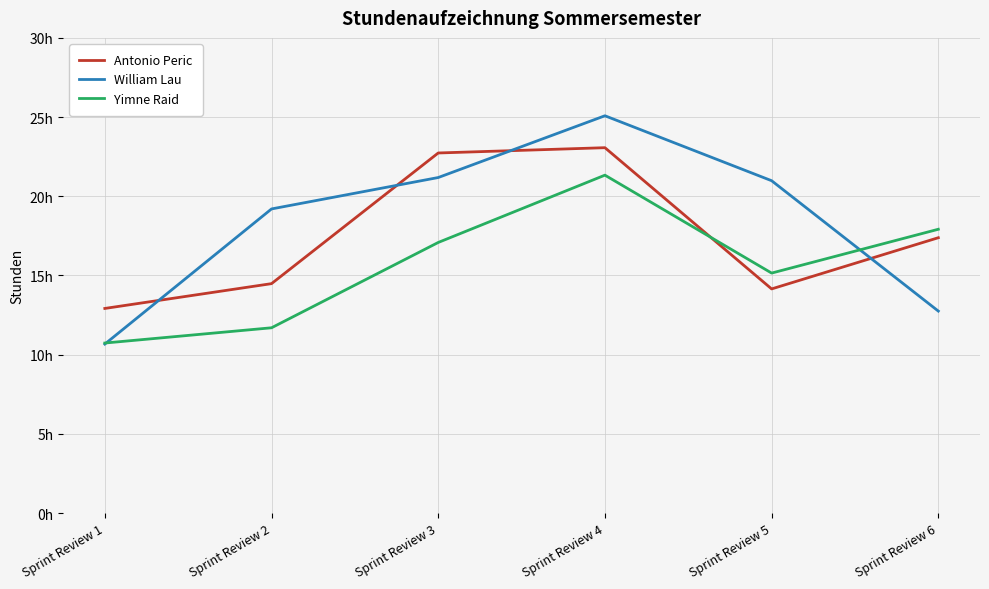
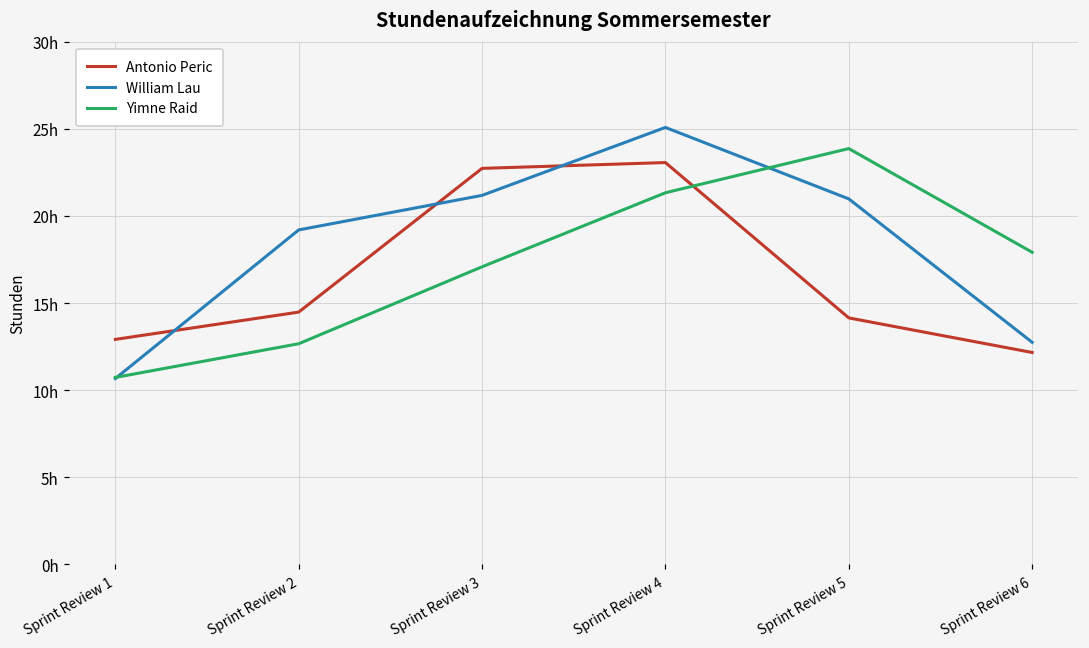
Yimne Raid, Sprint Review 2: 11.7h -> 12.7h
Yimne Raid, Sprint Review 5: 15.2h -> 23.9h
Antonio Peric, Sprint Review 6: 17.4h -> 12.2h
